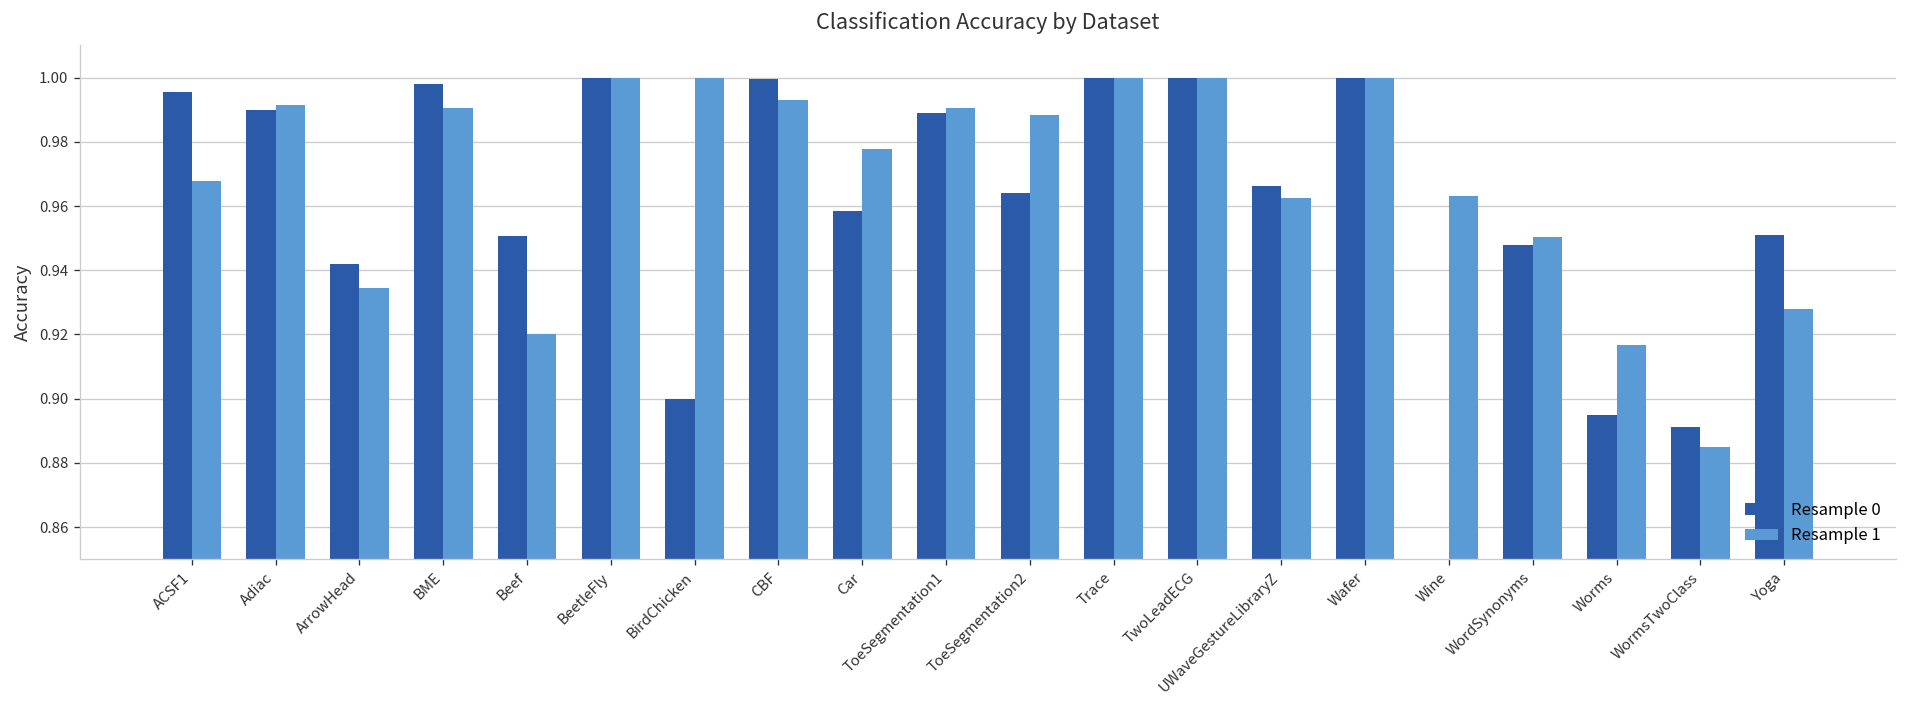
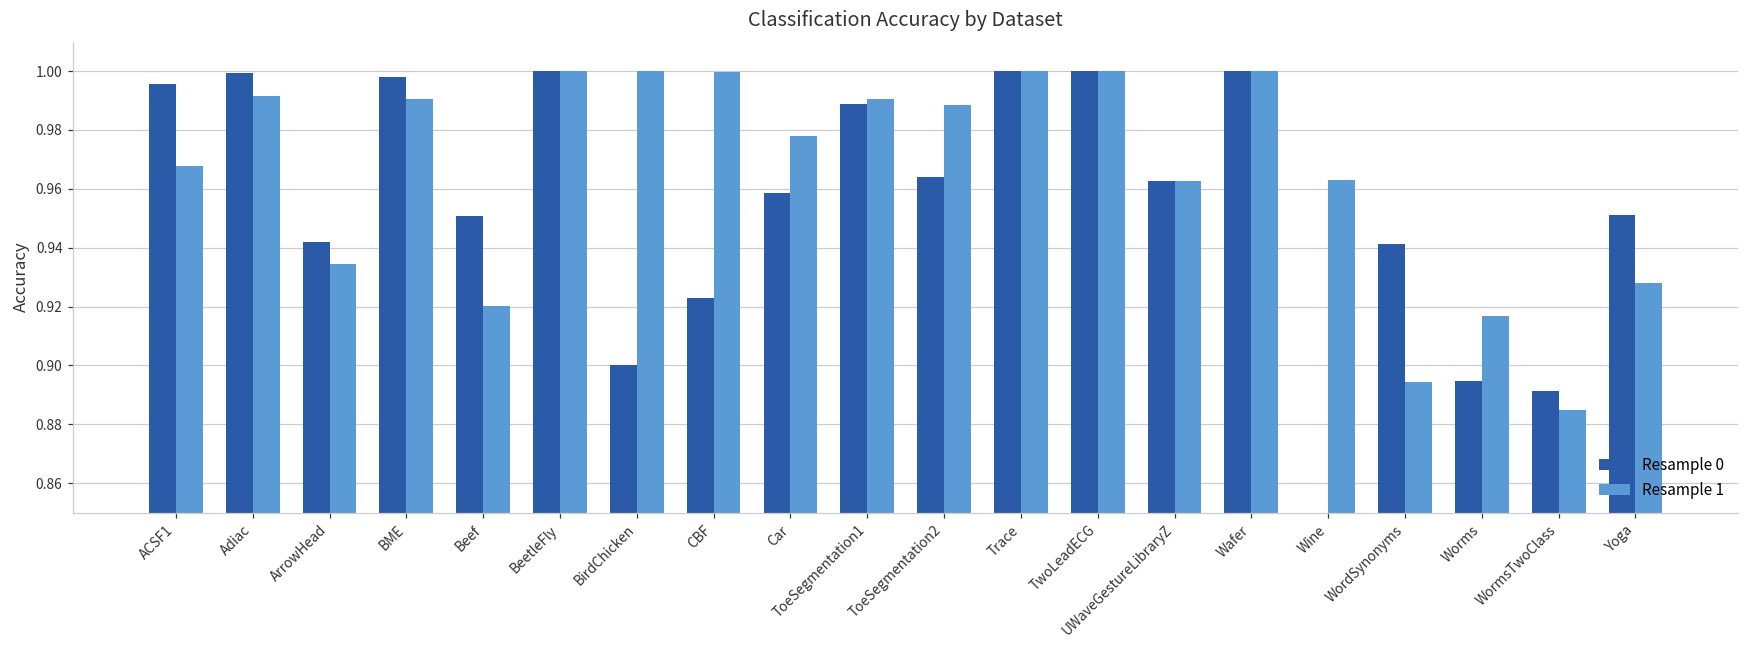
Resample 0, Adiac: 0.990 -> 1.000
Resample 0, CBF: 1.000 -> 0.923
Resample 1, CBF: 0.993 -> 1.000
Resample 0, UWaveGestureLibraryZ: 0.966 -> 0.963
Resample 0, WordSynonyms: 0.948 -> 0.941
Resample 1, WordSynonyms: 0.950 -> 0.894
